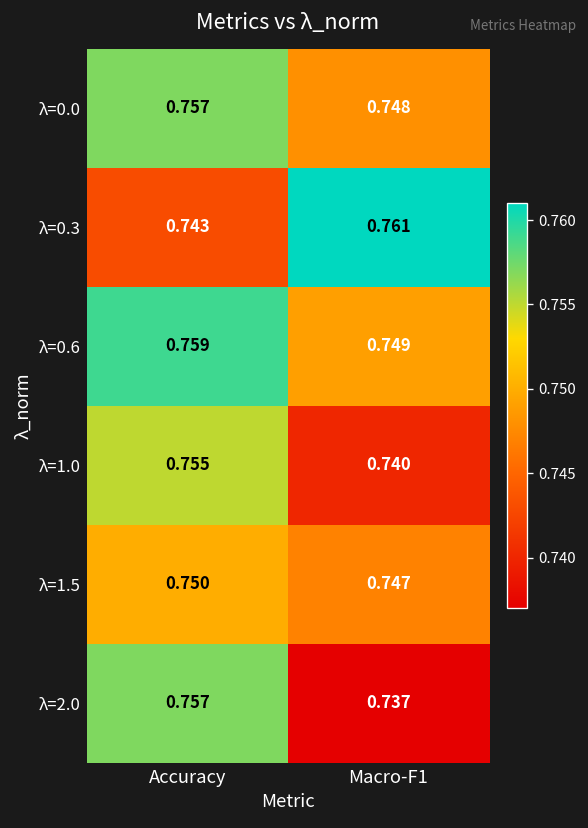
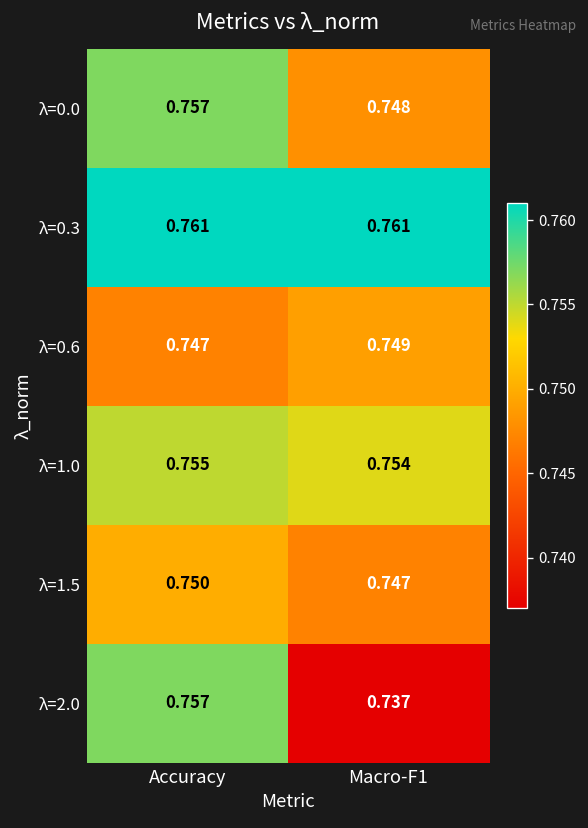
λ=0.3, Accuracy: 0.743 -> 0.761
λ=0.6, Accuracy: 0.759 -> 0.747
λ=1.0, Macro-F1: 0.740 -> 0.754
